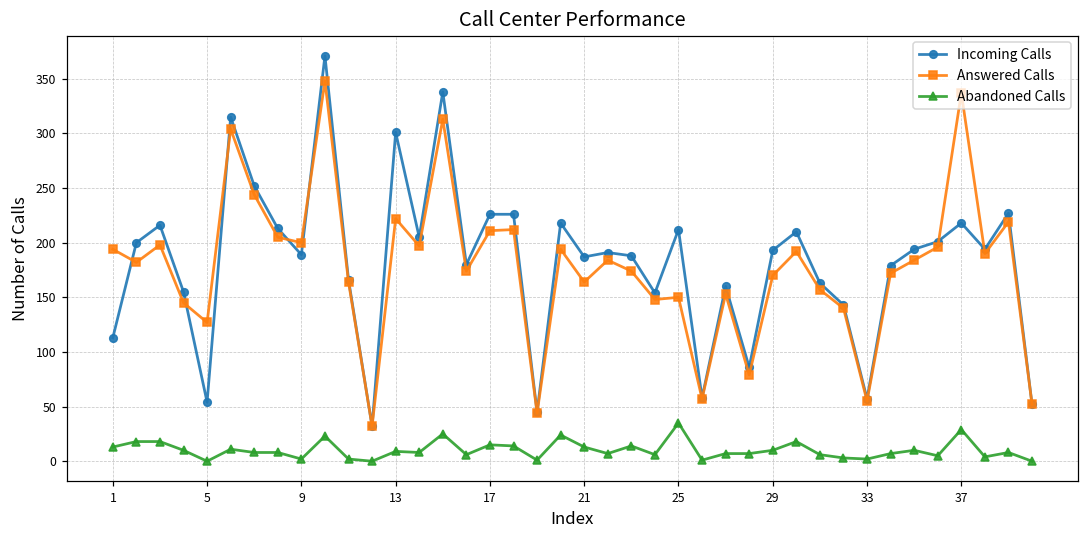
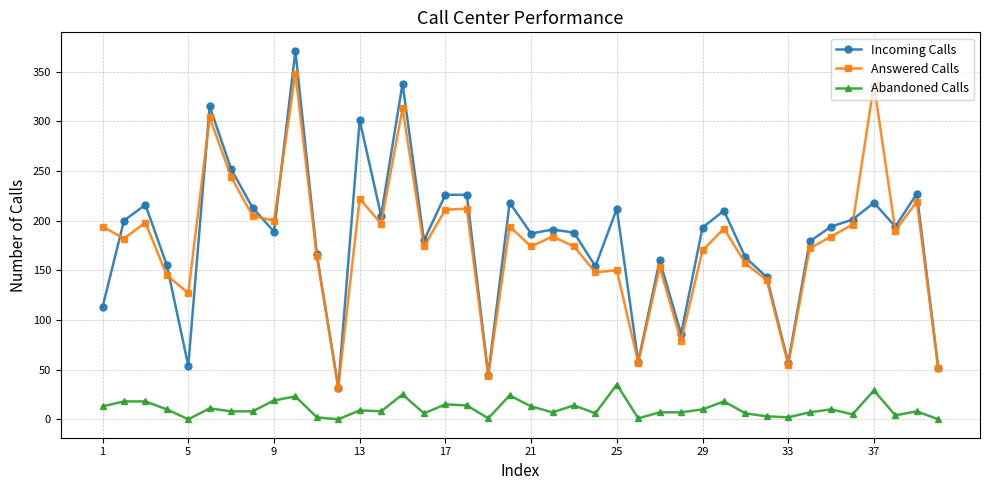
Abandoned Calls, 9: 0 -> 20
Answered Calls, 21: 160 -> 170
